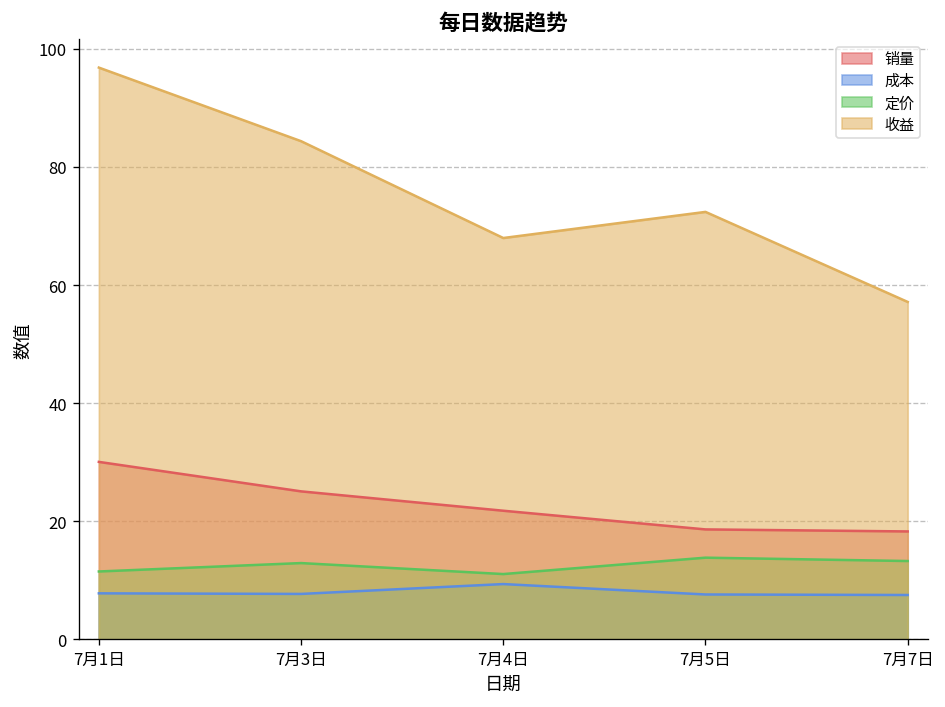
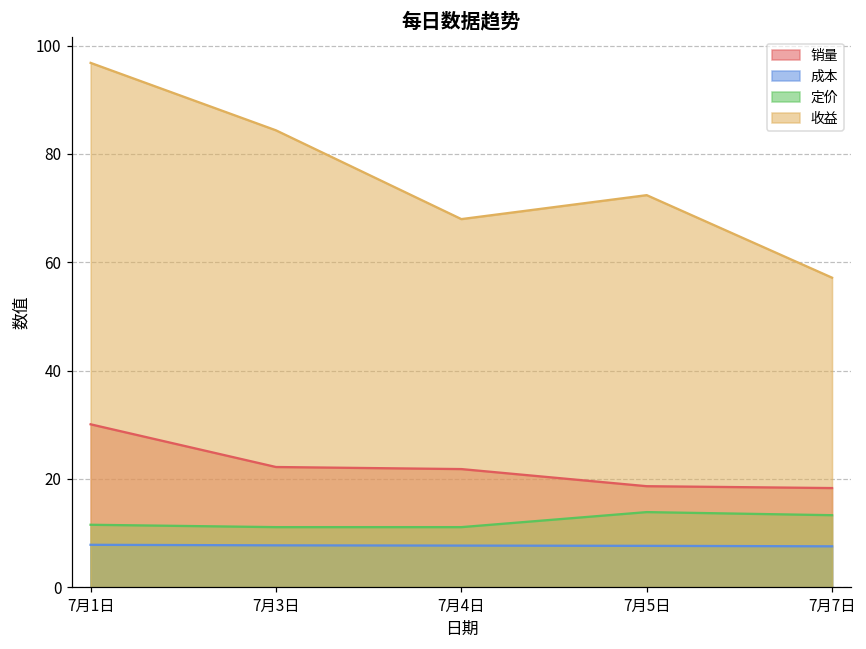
销量, 7月3日: 25 -> 22
定价, 7月3日: 13 -> 11
成本, 7月4日: 9 -> 8
